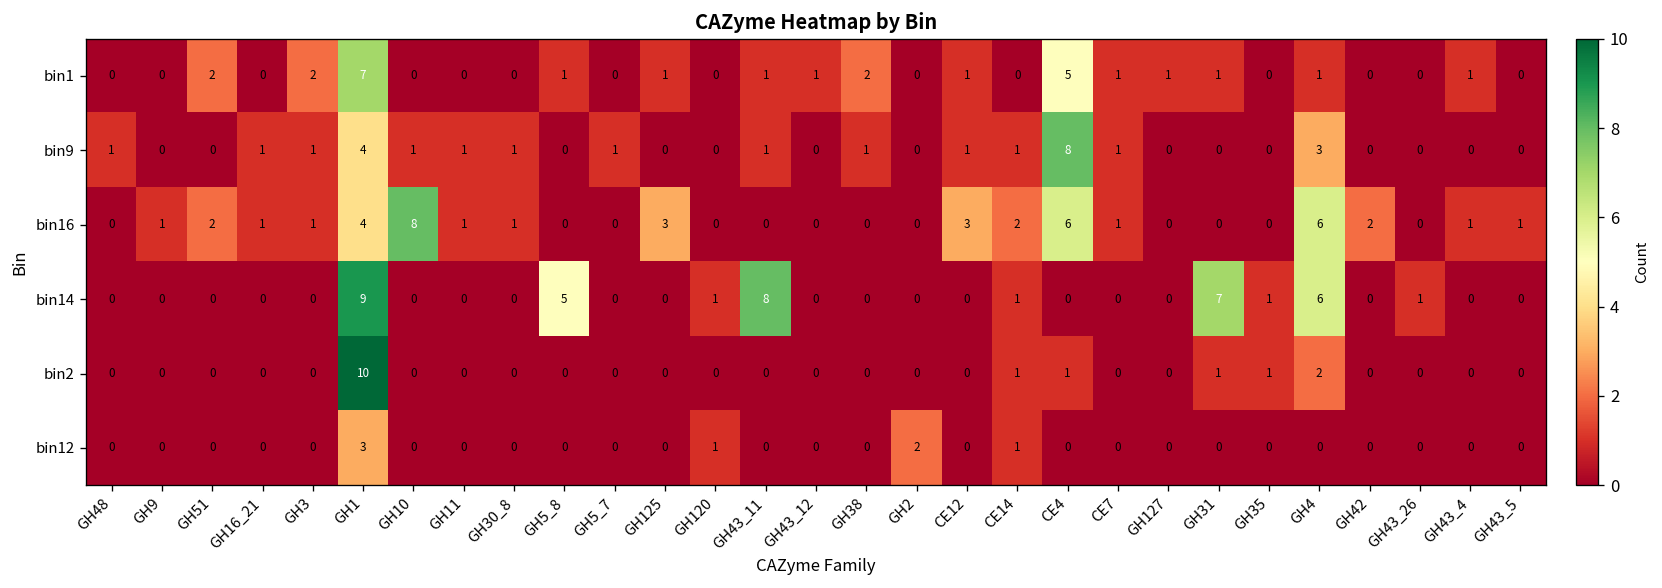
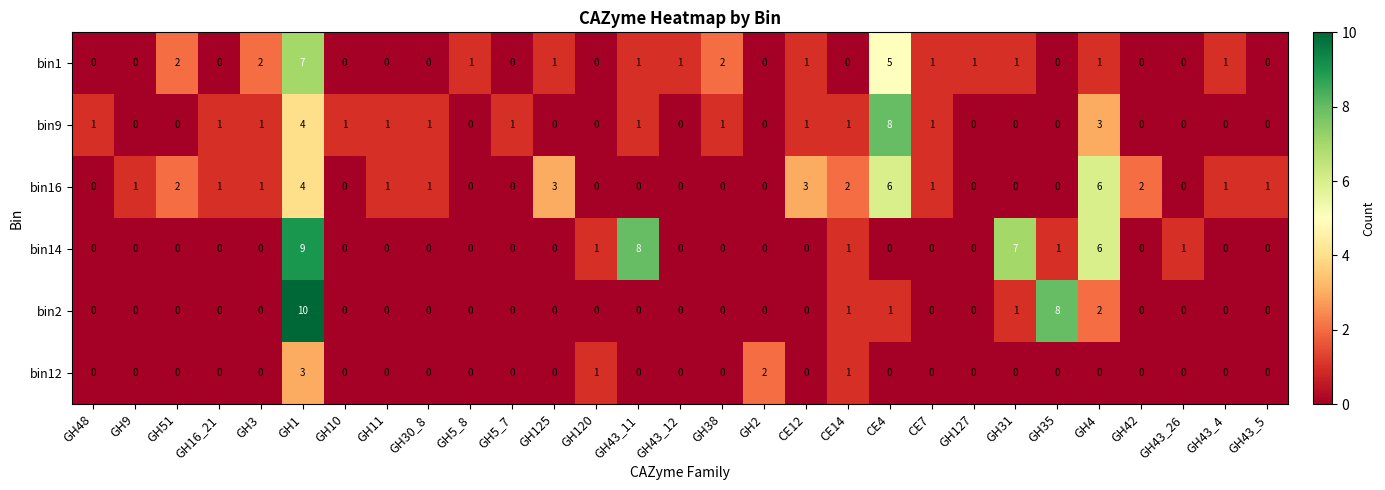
bin16, GH10: 8 -> 0
bin14, GH5_8: 5 -> 0
bin2, GH35: 1 -> 8
